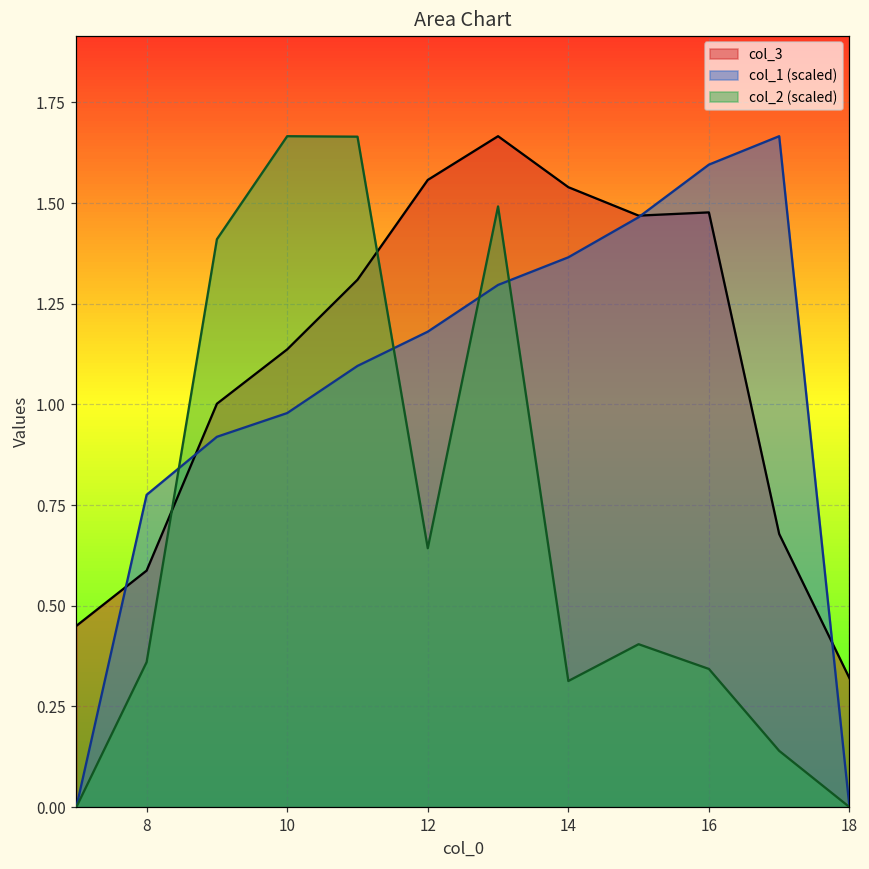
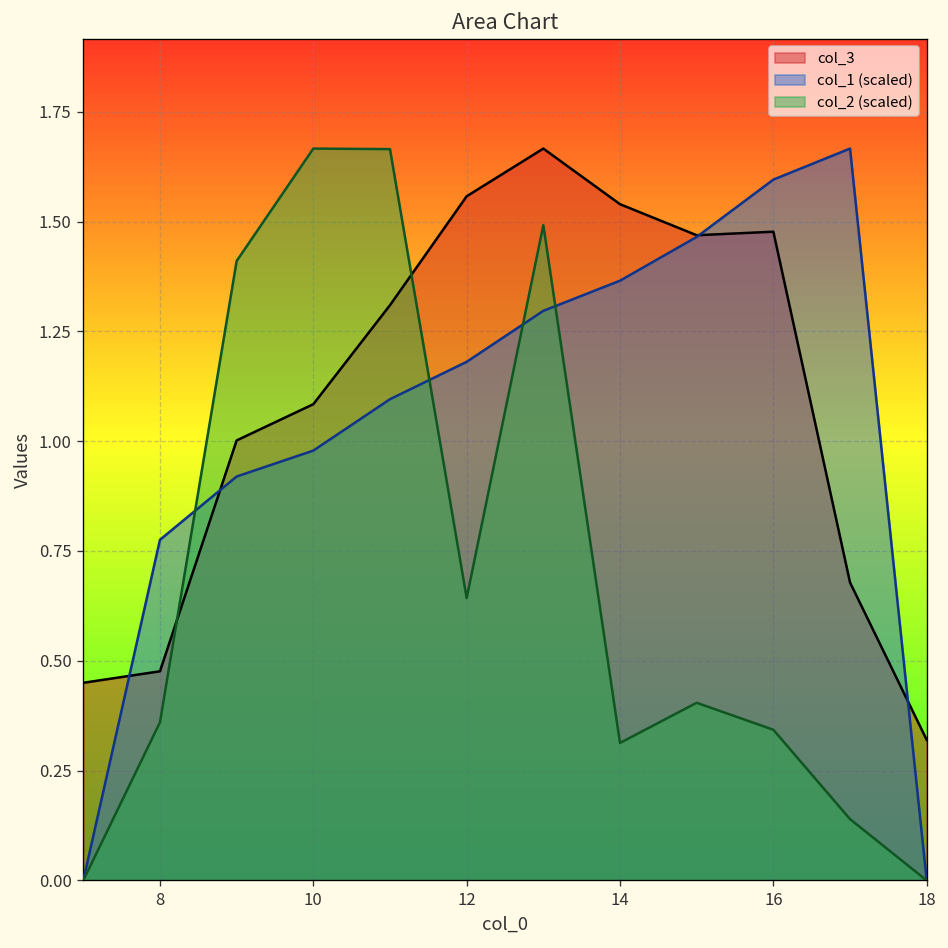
col_3, 8: 0.59 -> 0.48
col_3, 10: 1.14 -> 1.08
